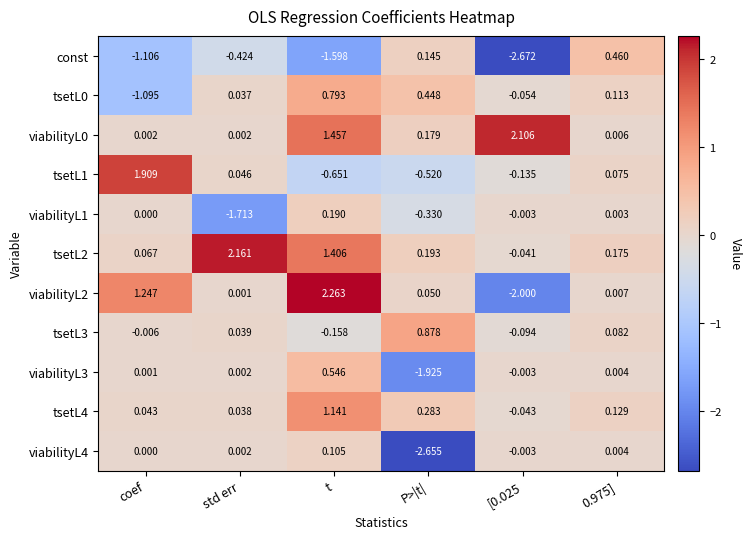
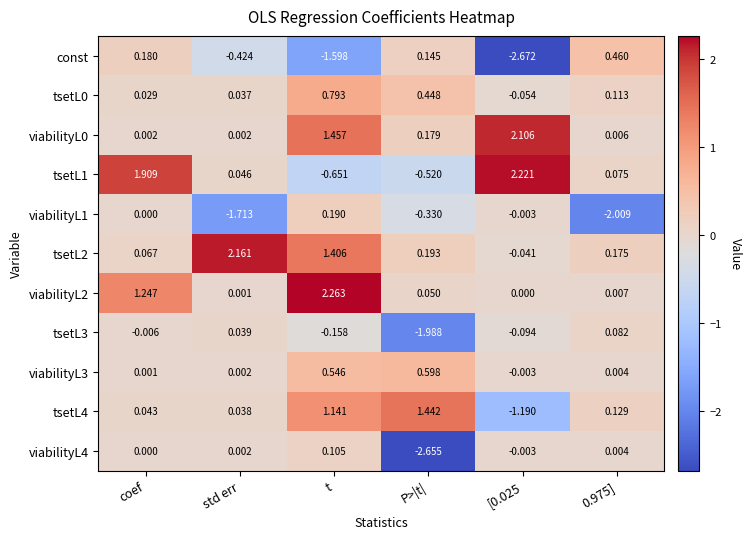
const, coef: -1.106 -> 0.180
tsetL0, coef: -1.095 -> 0.029
tsetL1, [0.025: -0.135 -> 2.221
viabilityL1, 0.975]: 0.003 -> -2.009
viabilityL2, [0.025: -2.000 -> 0.000
tsetL3, P>|t|: 0.878 -> -1.988
viabilityL3, P>|t|: -1.925 -> 0.598
tsetL4, P>|t|: 0.283 -> 1.442
tsetL4, [0.025: -0.043 -> -1.190
